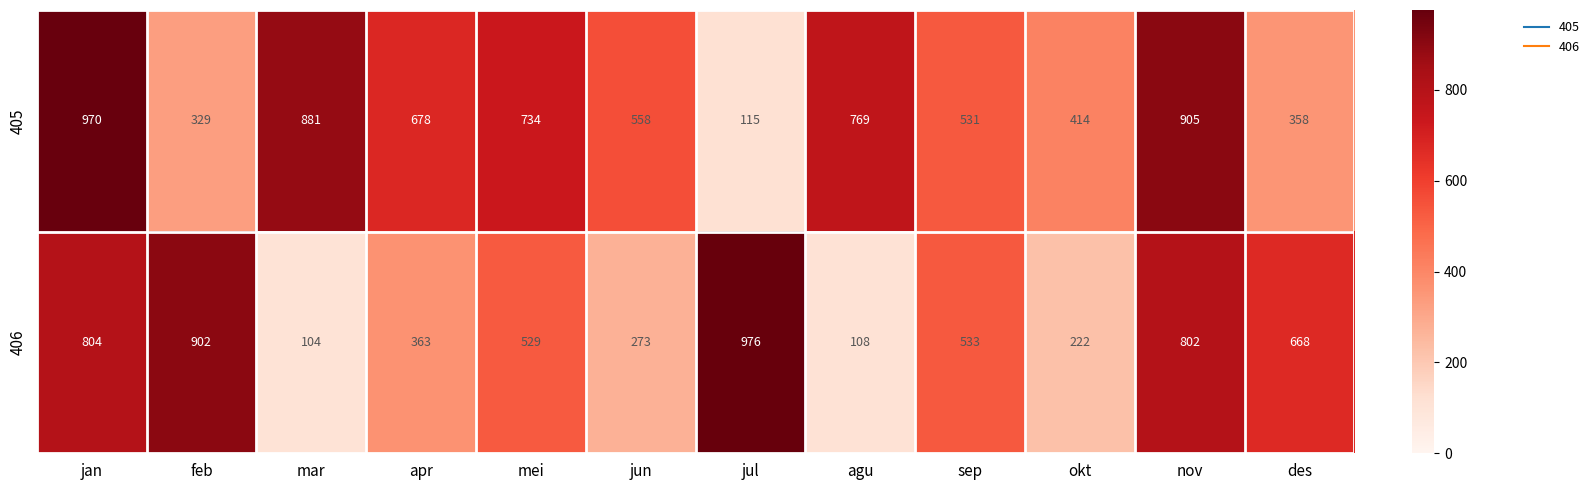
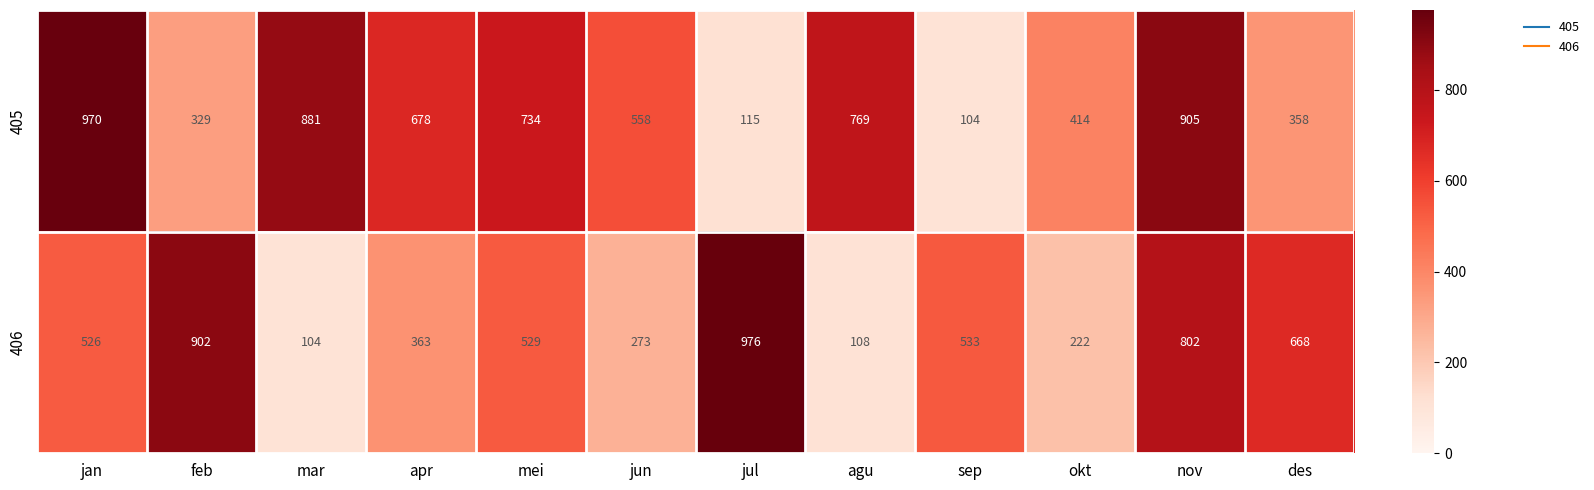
405, sep: 531 -> 104
406, jan: 804 -> 526
